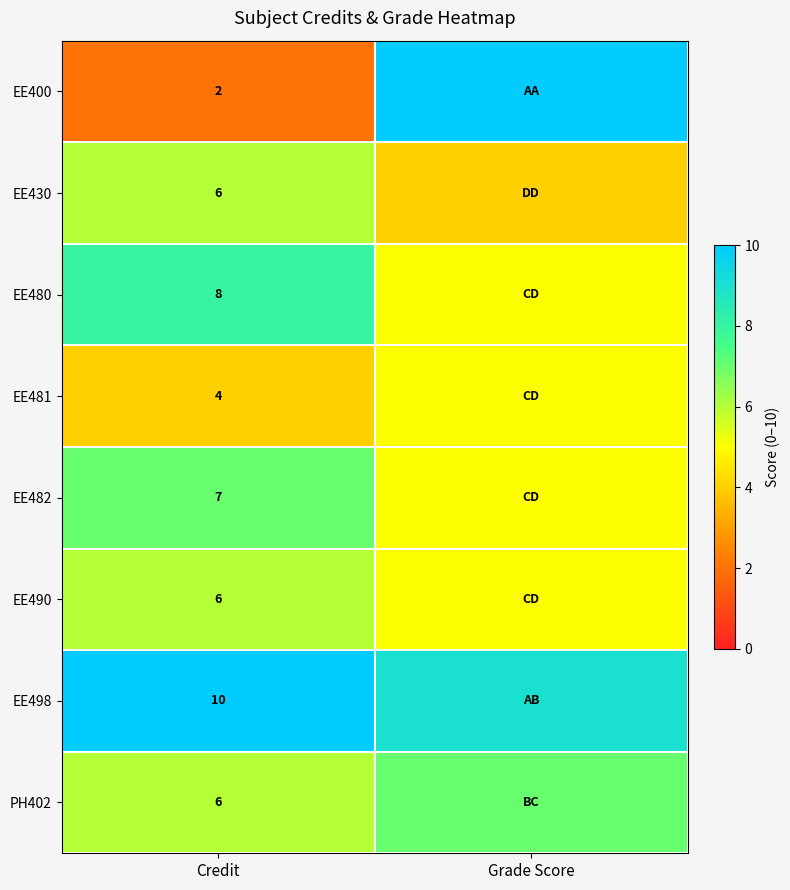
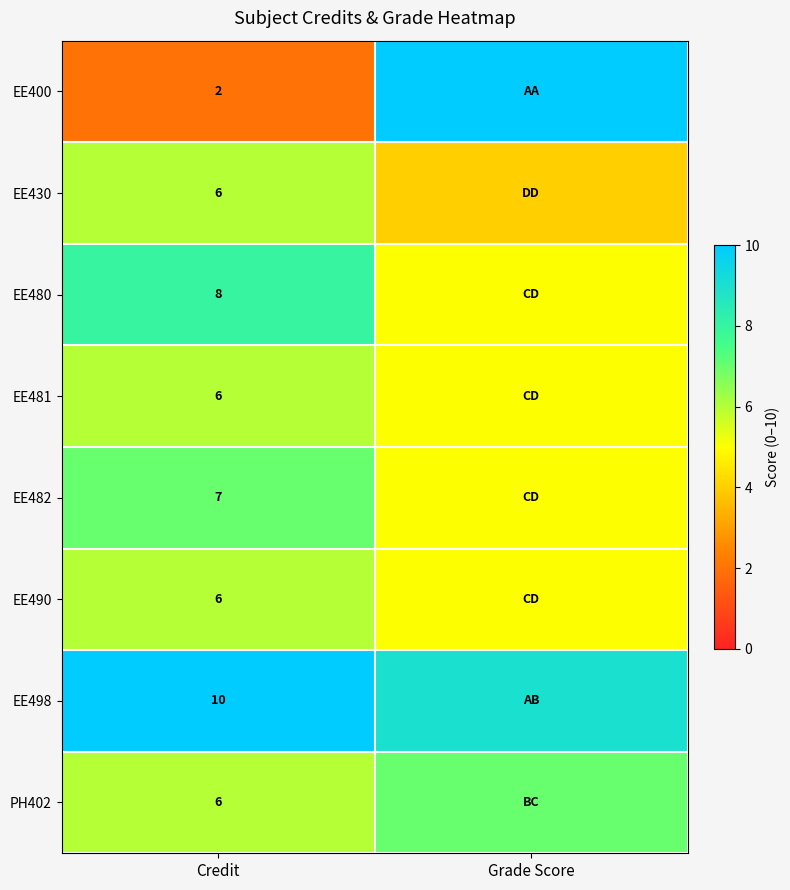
EE481, Credit: 4 -> 6
